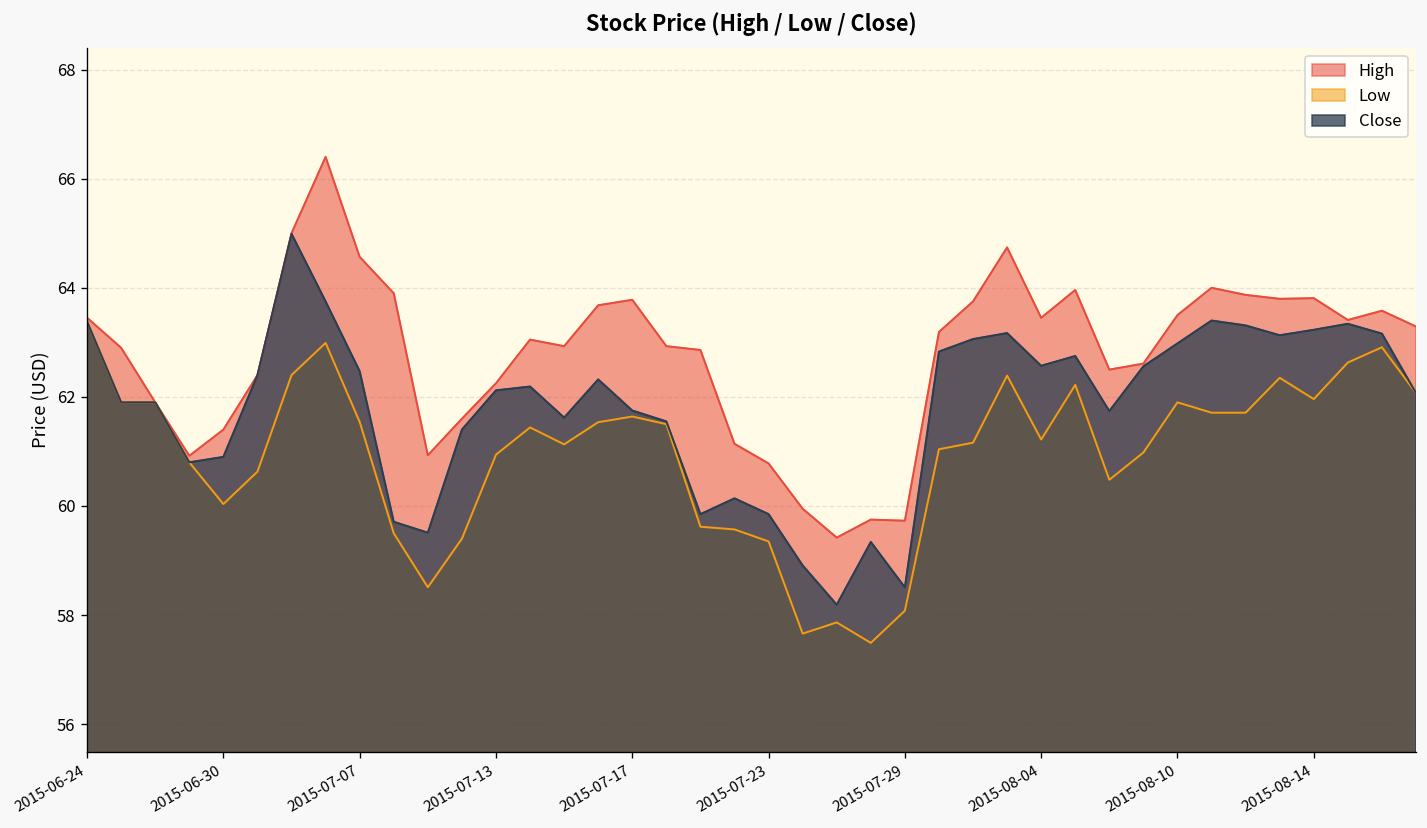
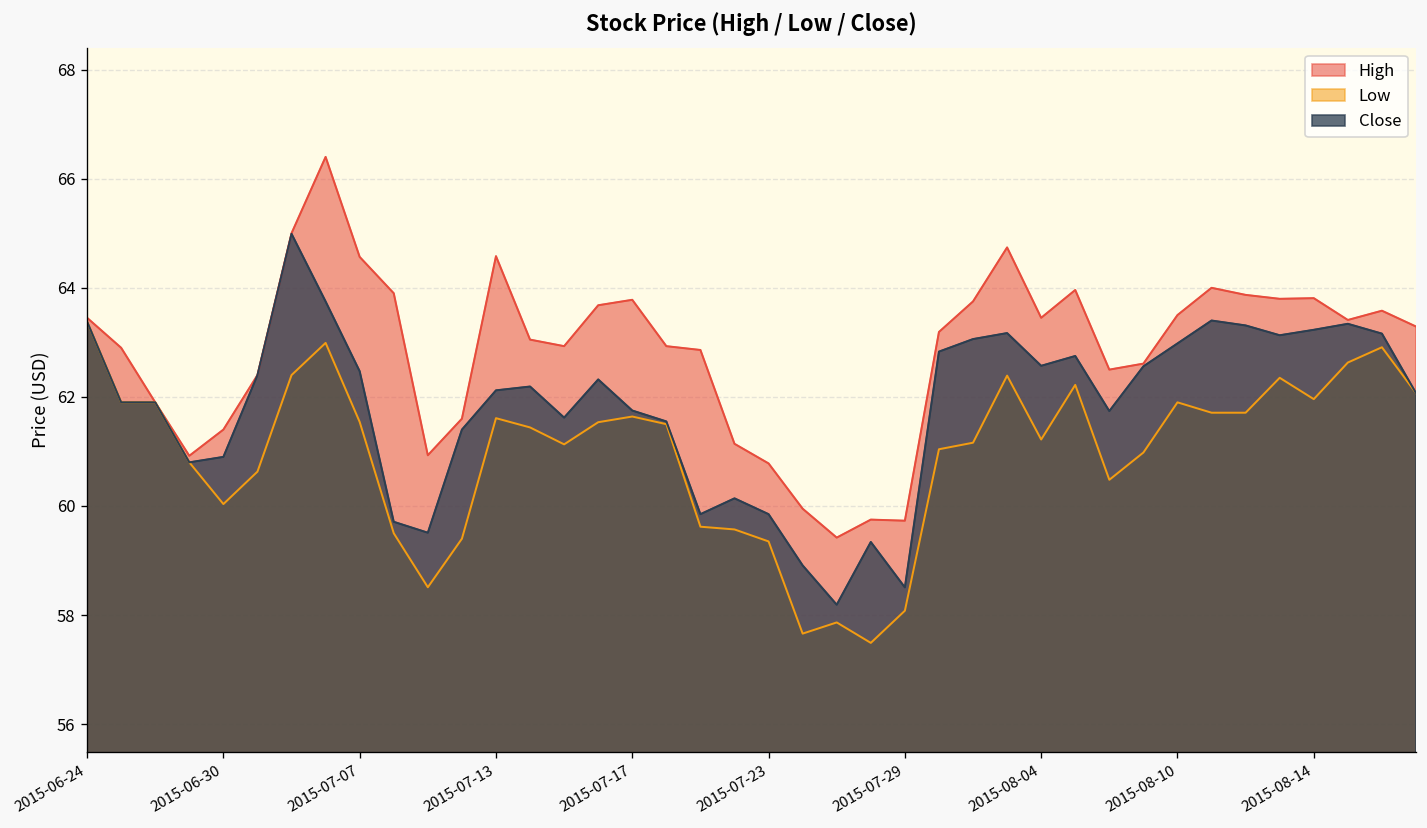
High, 2015-07-13: 62.3 -> 64.6
Low, 2015-07-13: 60.9 -> 61.6
